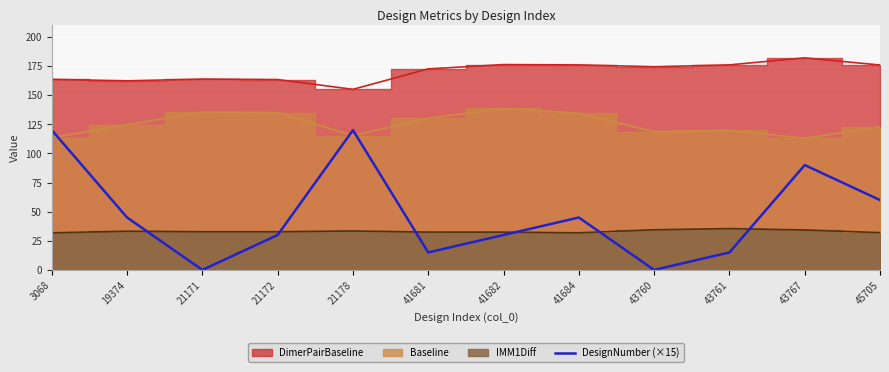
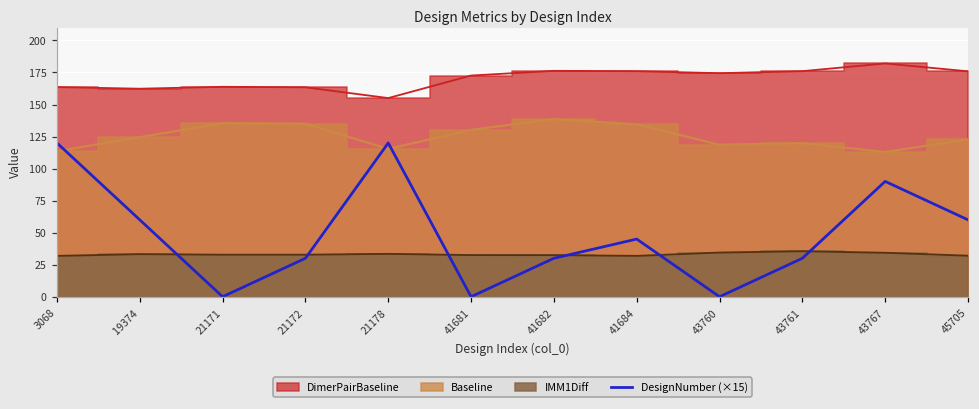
DesignNumber (×15), 19374: 45 -> 60
DesignNumber (×15), 41681: 15 -> 0
DesignNumber (×15), 43761: 15 -> 30
